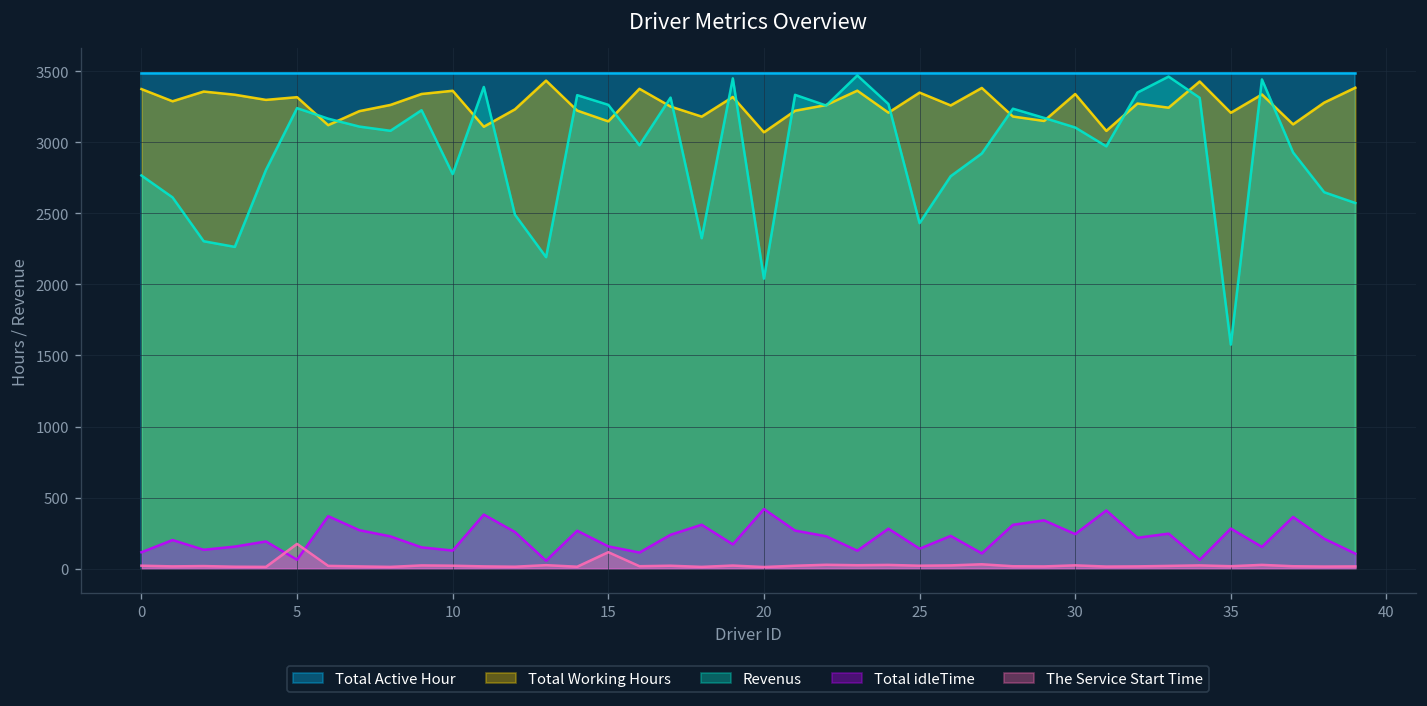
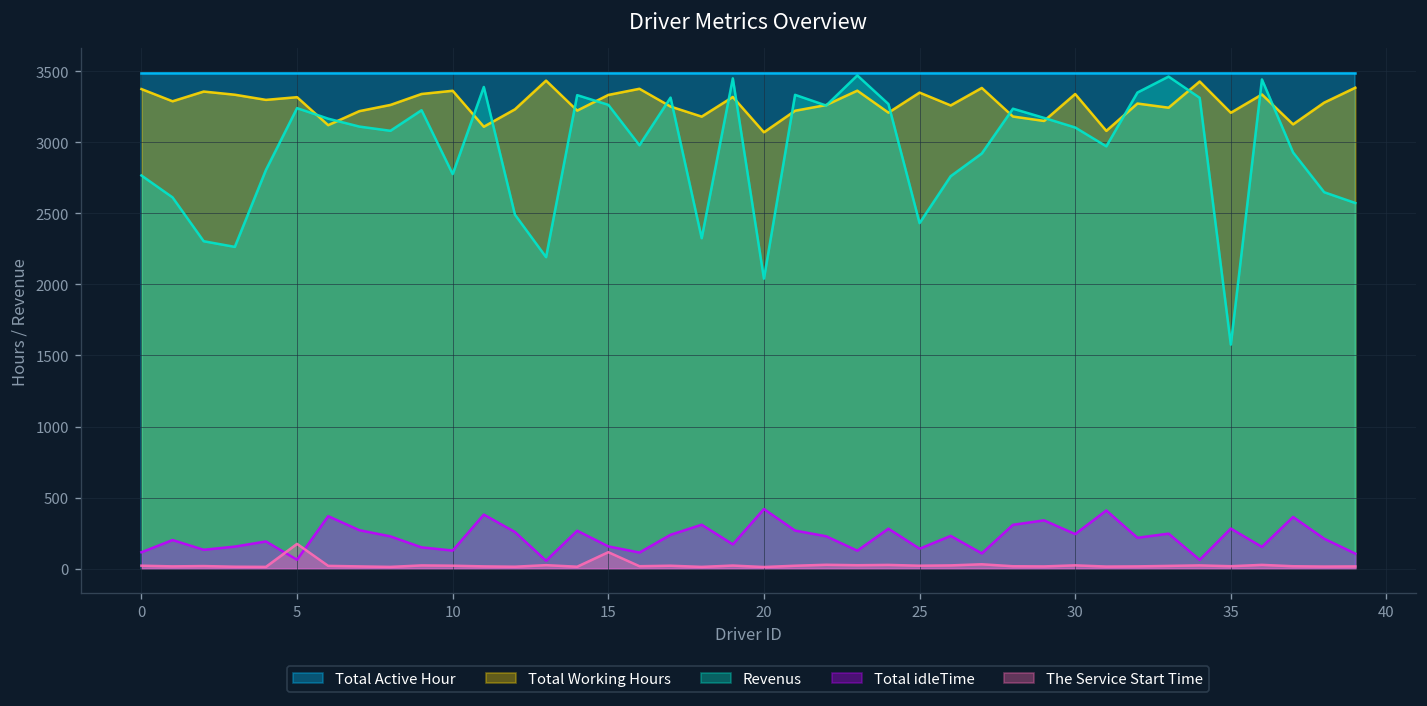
Total Working Hours, 15: 3150 -> 3330
